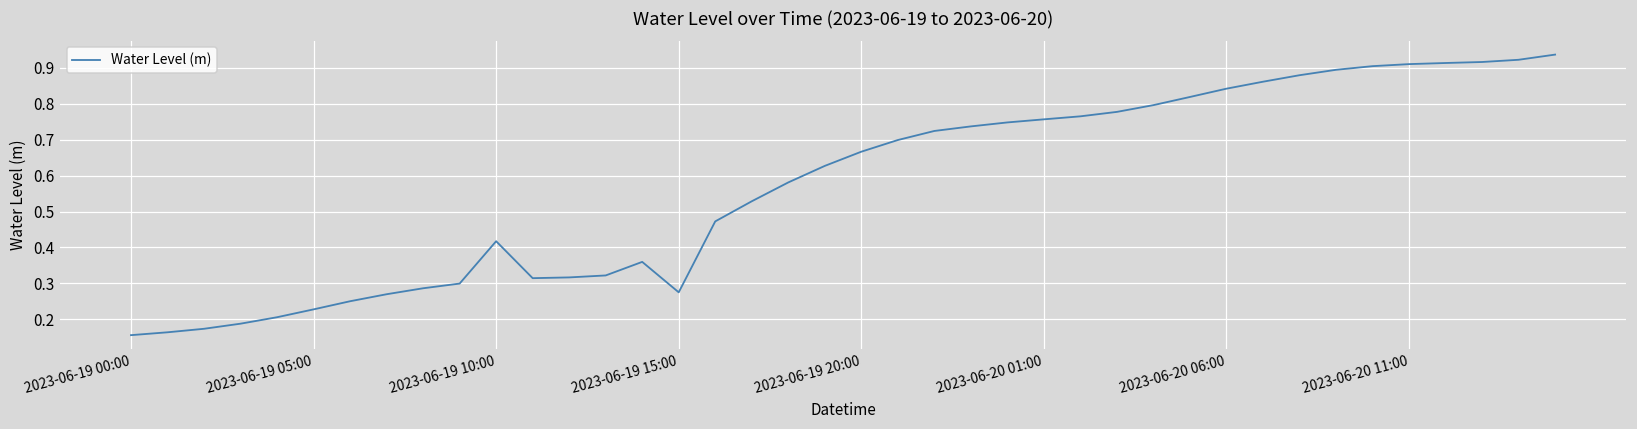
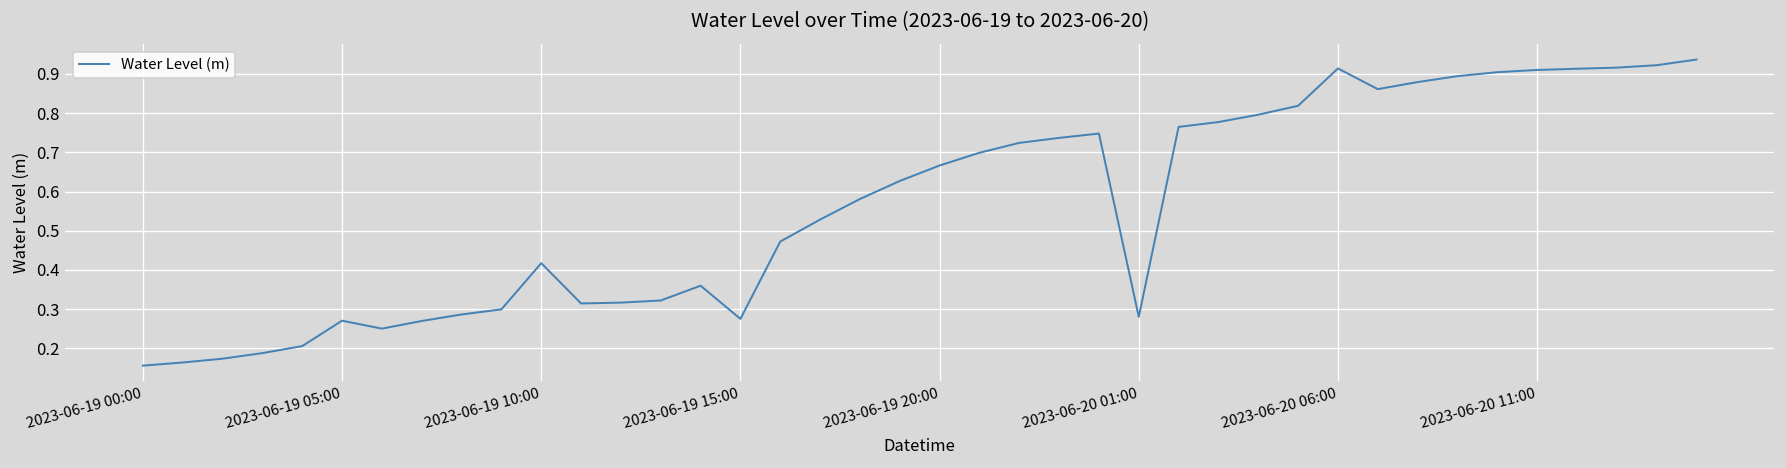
2023-06-19 05:00: 0.23 -> 0.27
2023-06-20 01:00: 0.76 -> 0.28
2023-06-20 06:00: 0.84 -> 0.91
